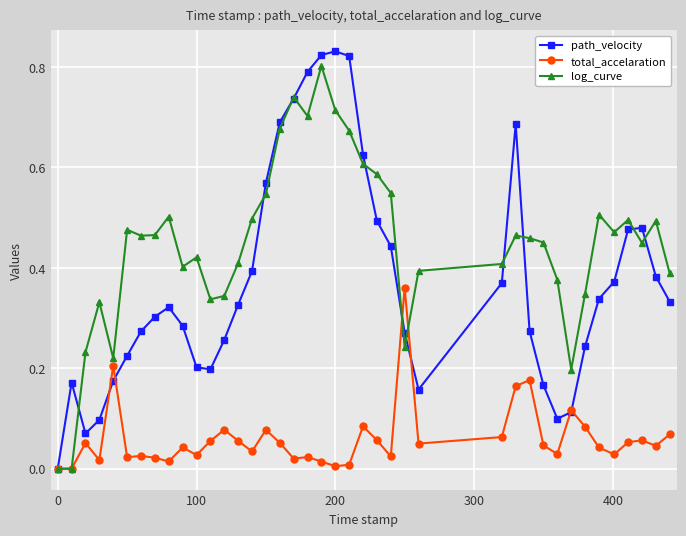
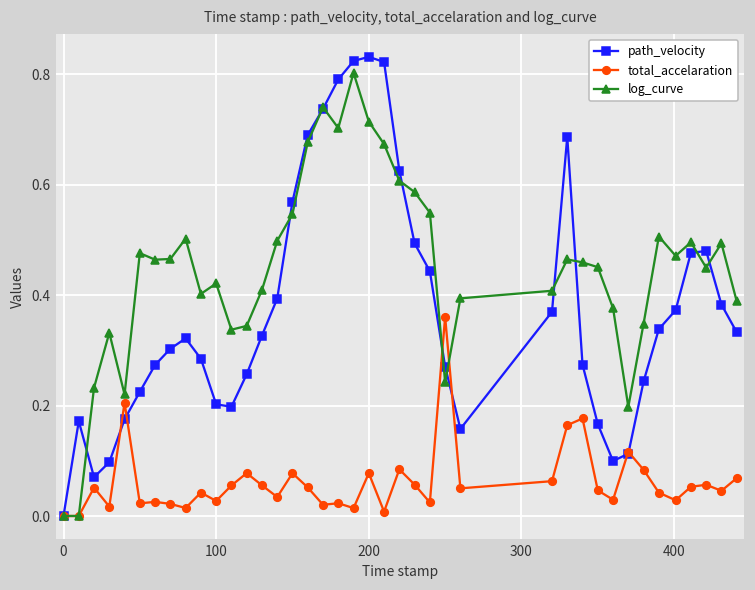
total_accelaration, 200: 0.00 -> 0.08
